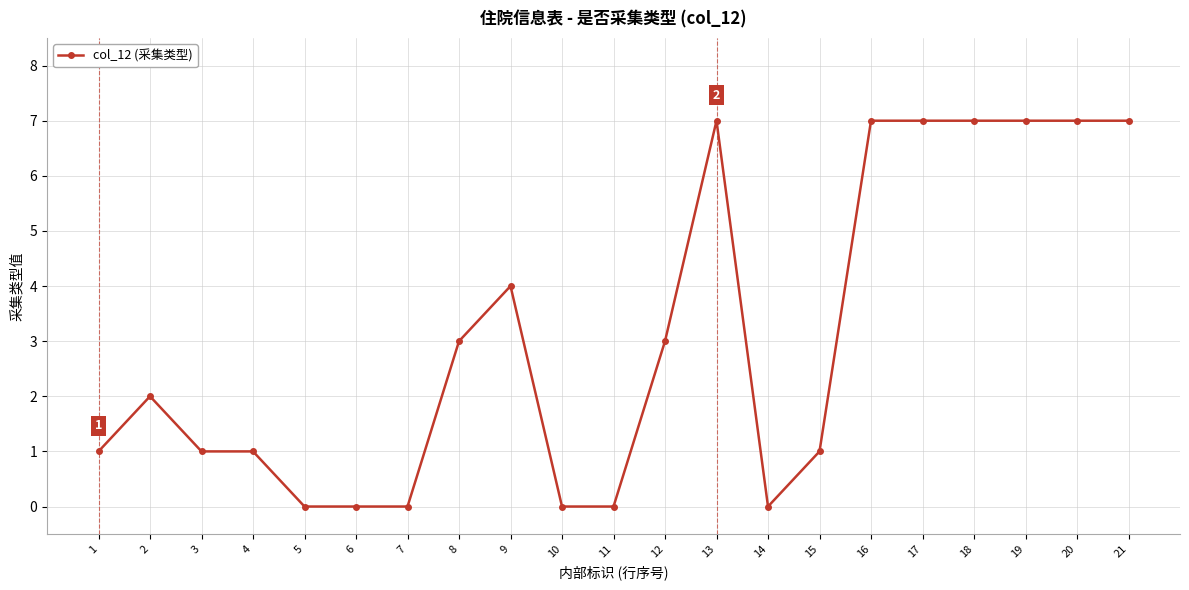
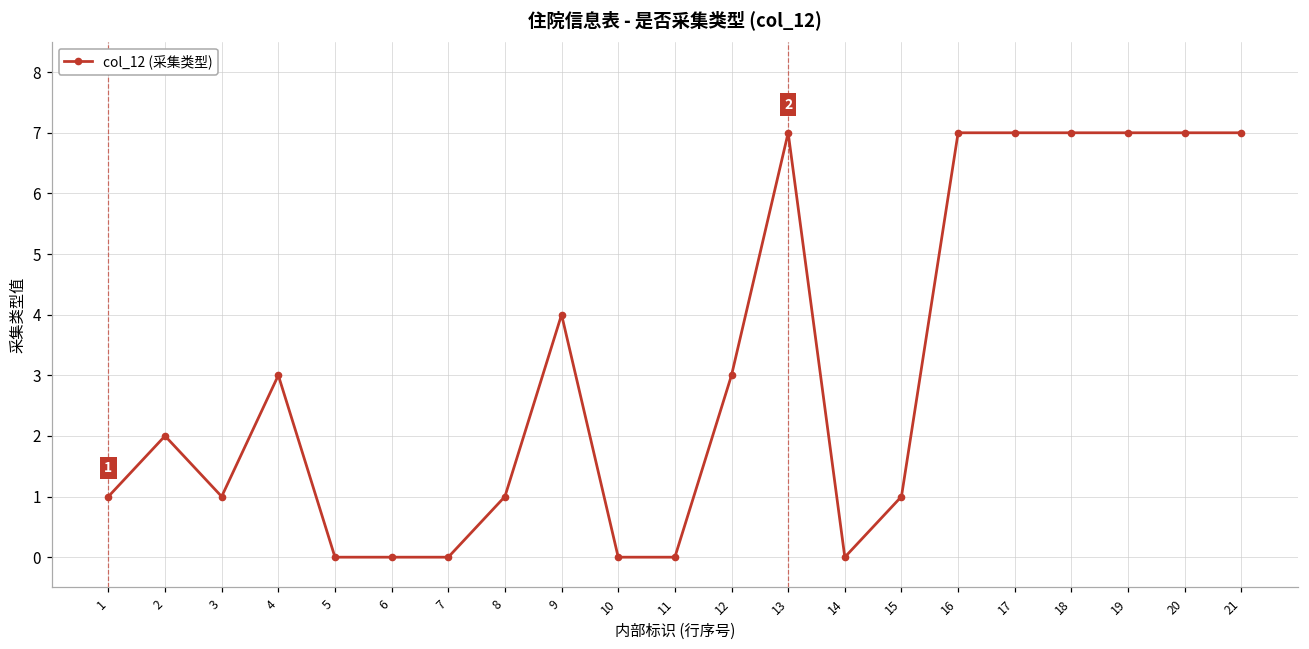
4: 1 -> 3
8: 3 -> 1
